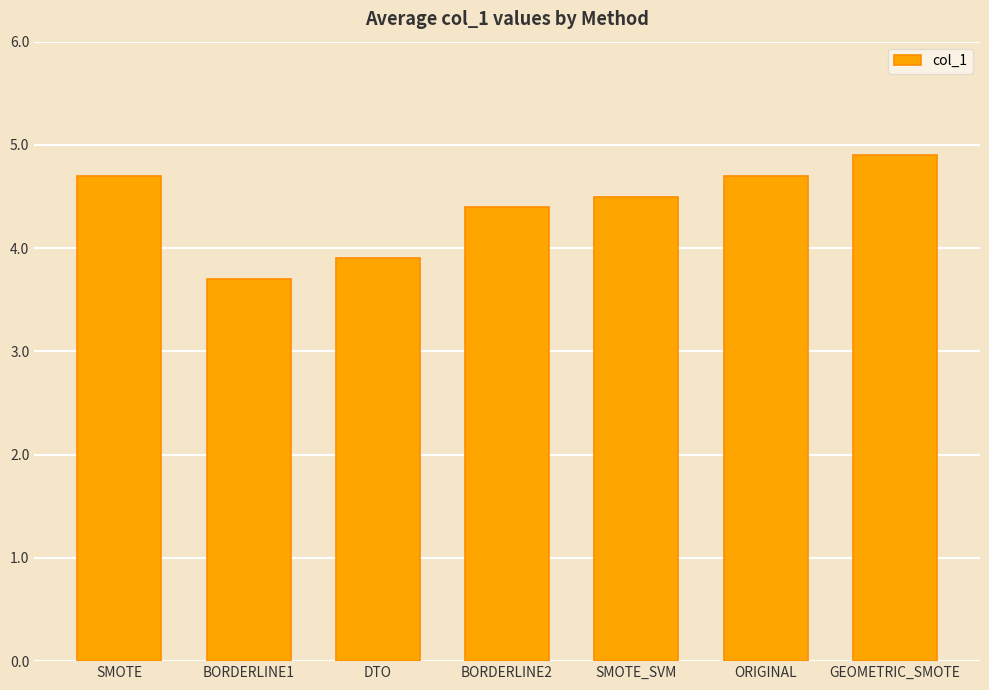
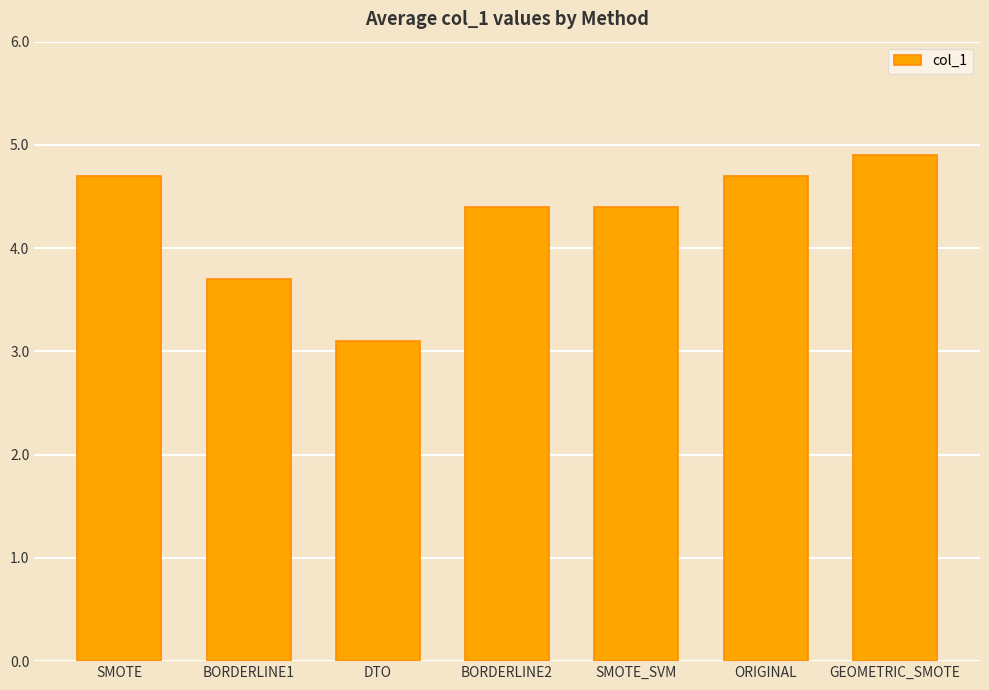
DTO: 3.9 -> 3.1
SMOTE_SVM: 4.5 -> 4.4
